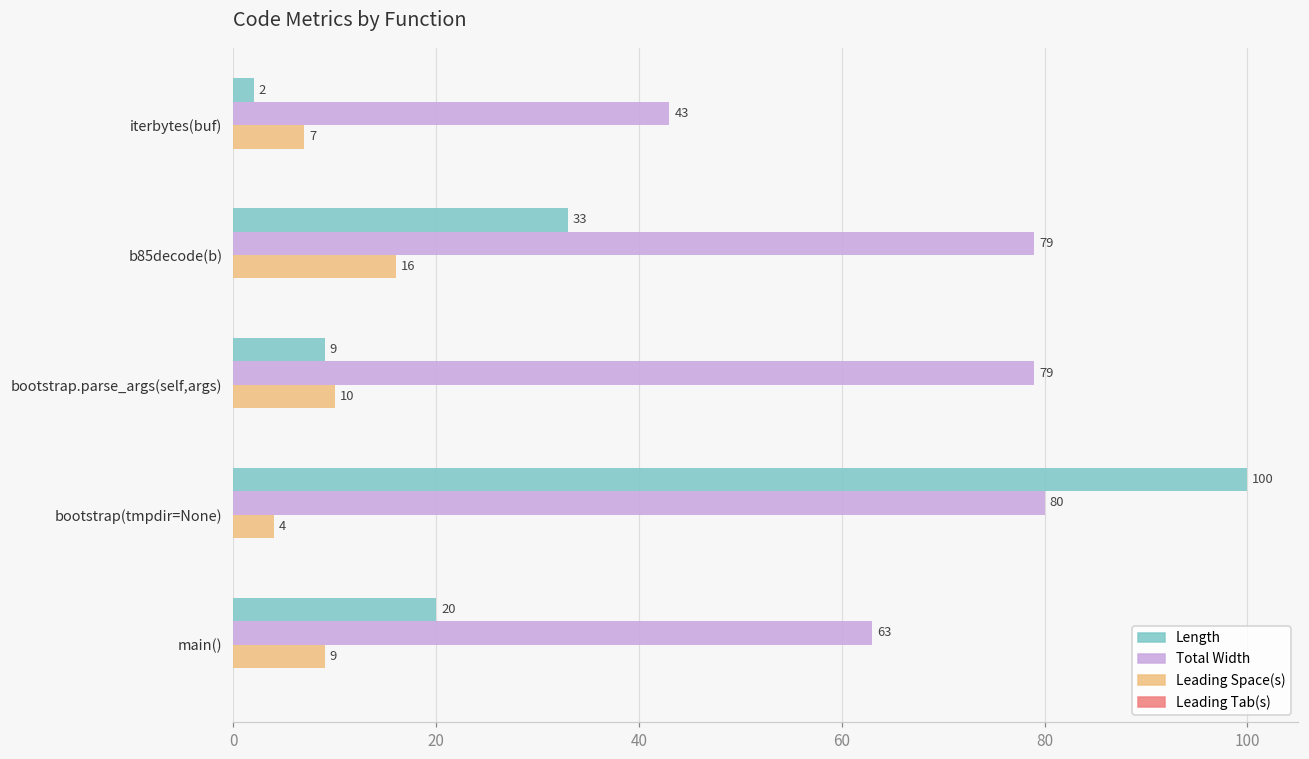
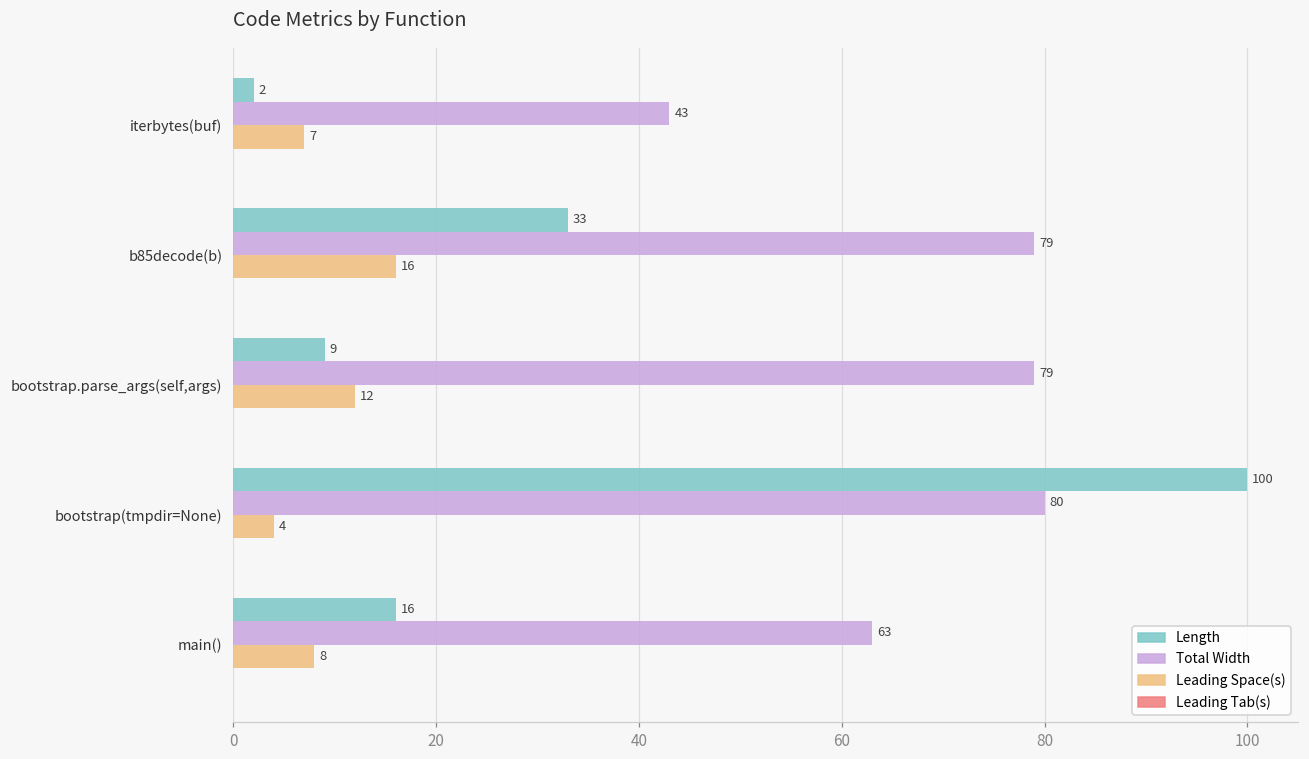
Leading Space(s), bootstrap.parse_args(self,args): 10 -> 12
Length, main(): 20 -> 16
Leading Space(s), main(): 9 -> 8
